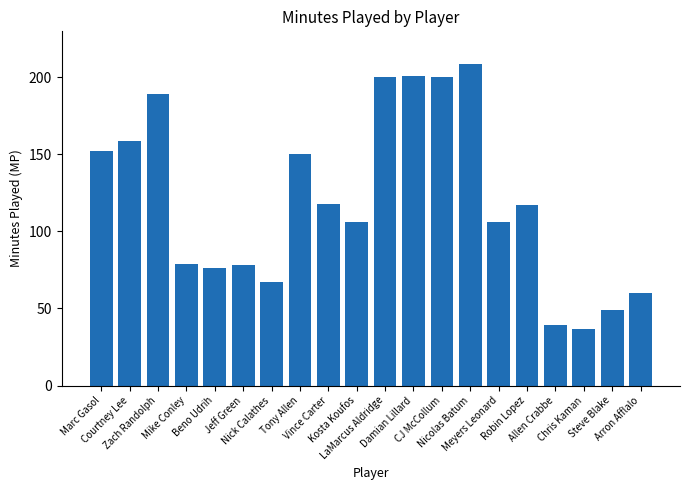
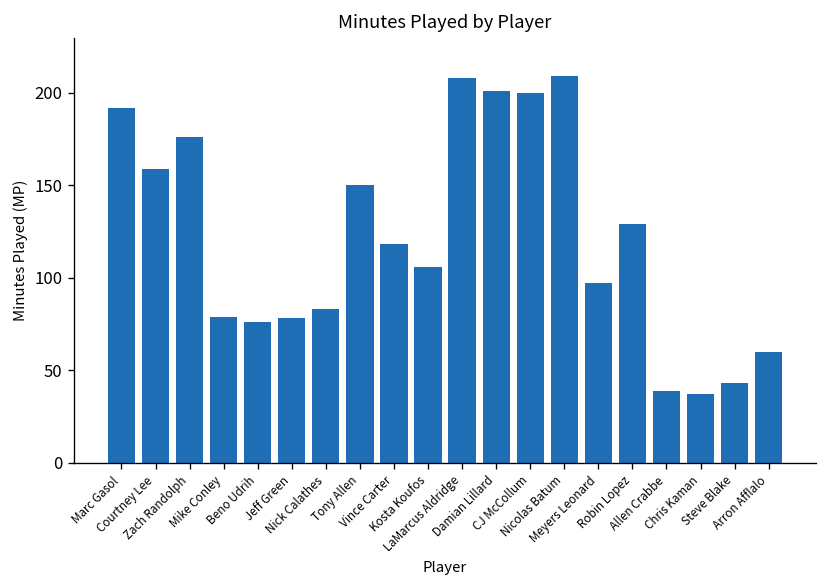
Marc Gasol: 152 -> 192
Zach Randolph: 189 -> 176
Nick Calathes: 67 -> 83
LaMarcus Aldridge: 200 -> 208
Meyers Leonard: 106 -> 97
Robin Lopez: 117 -> 129
Steve Blake: 49 -> 43
